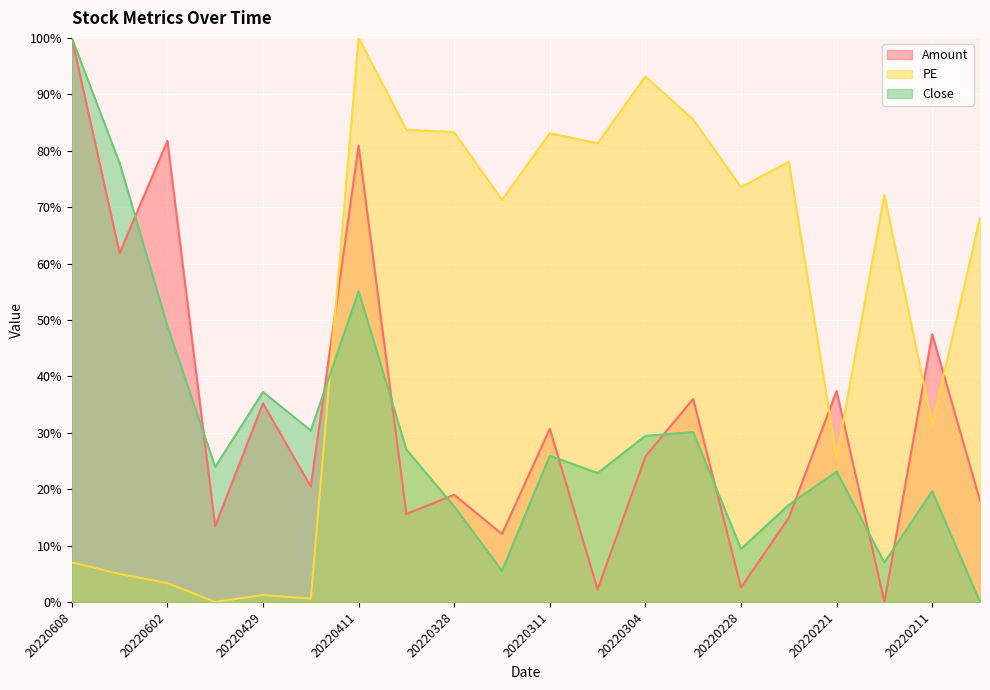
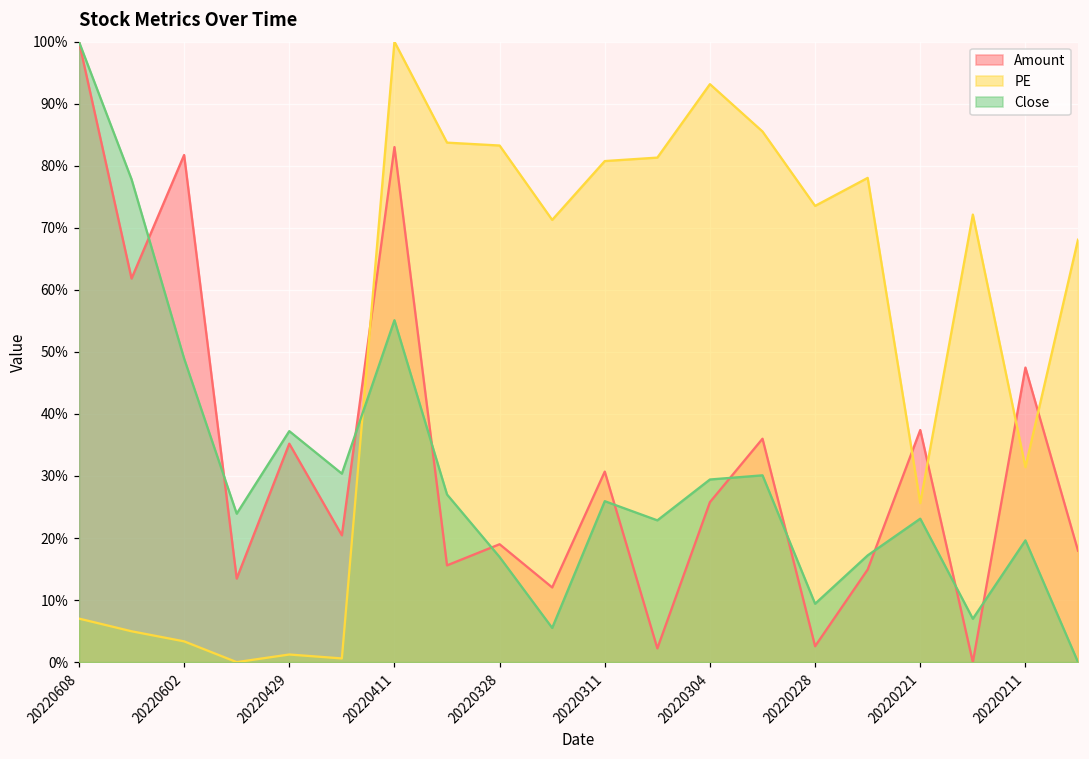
Amount, 20220411: 81% -> 83%
PE, 20220311: 83% -> 81%
